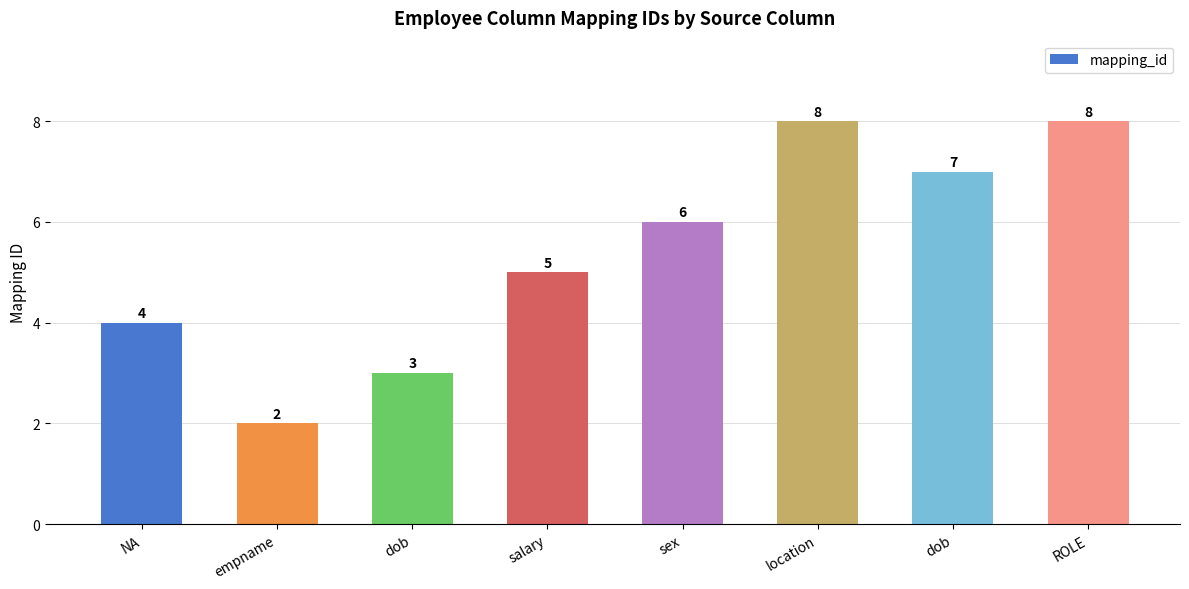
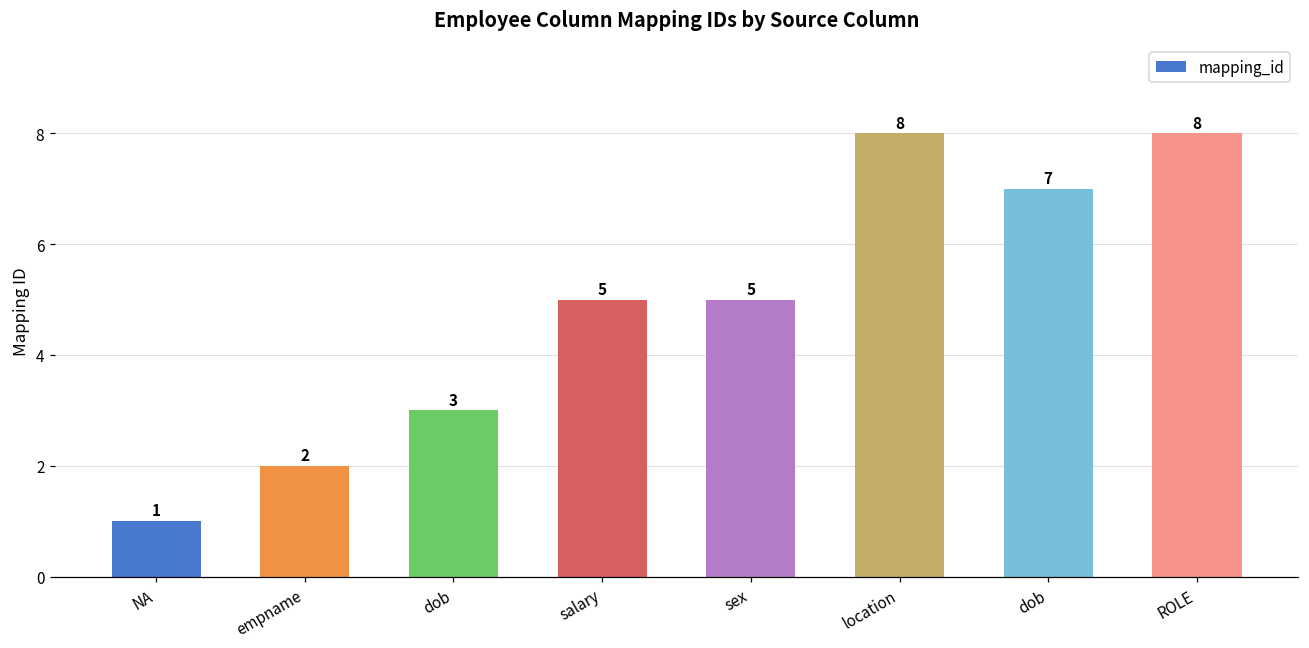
NA: 4 -> 1
sex: 6 -> 5
